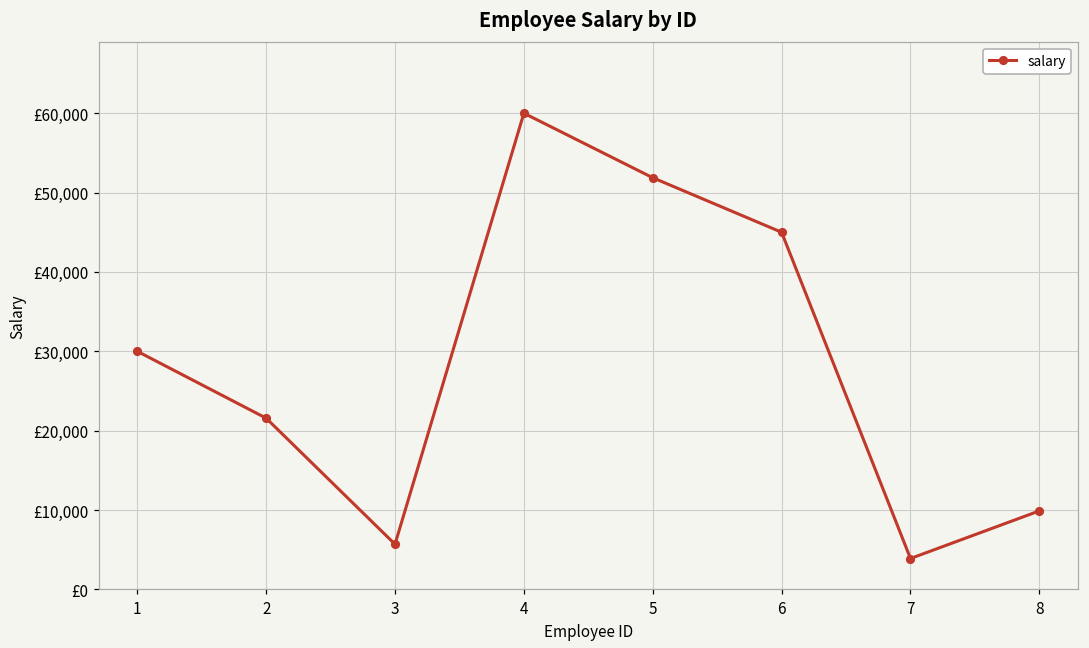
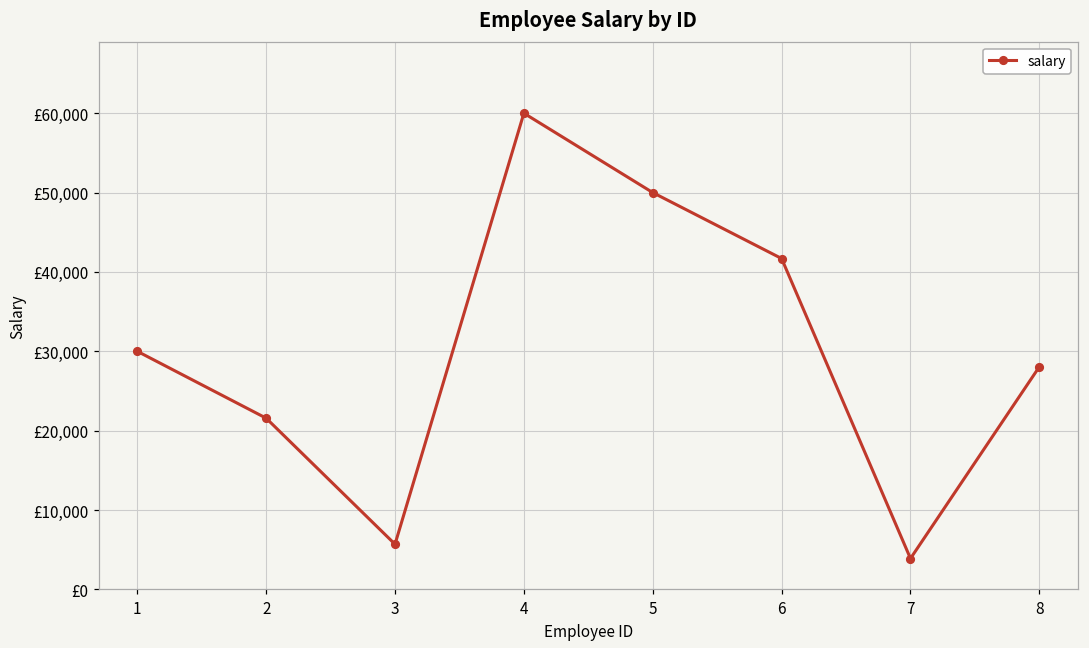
5: £52,000 -> £50,000
6: £45,000 -> £42,000
8: £10,000 -> £28,000
